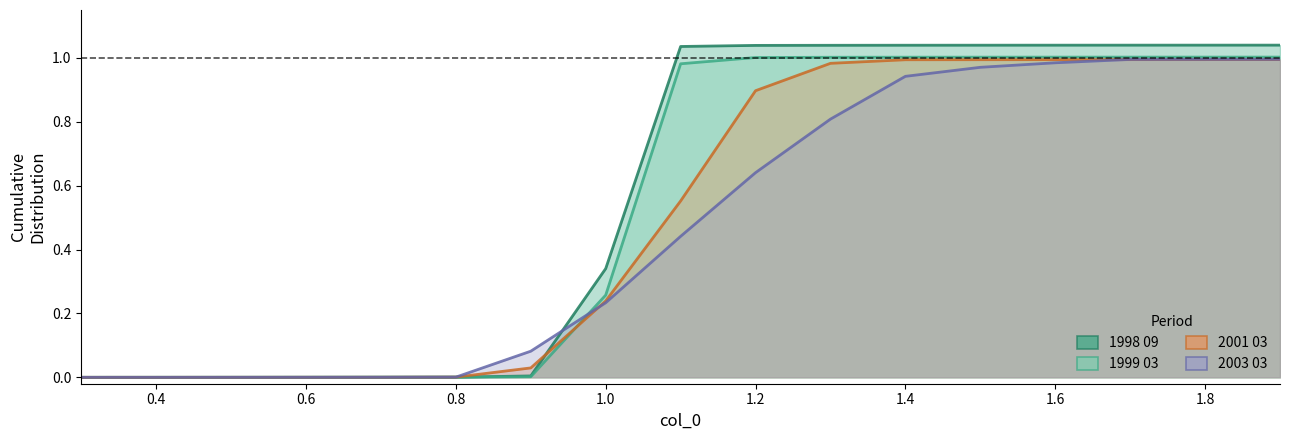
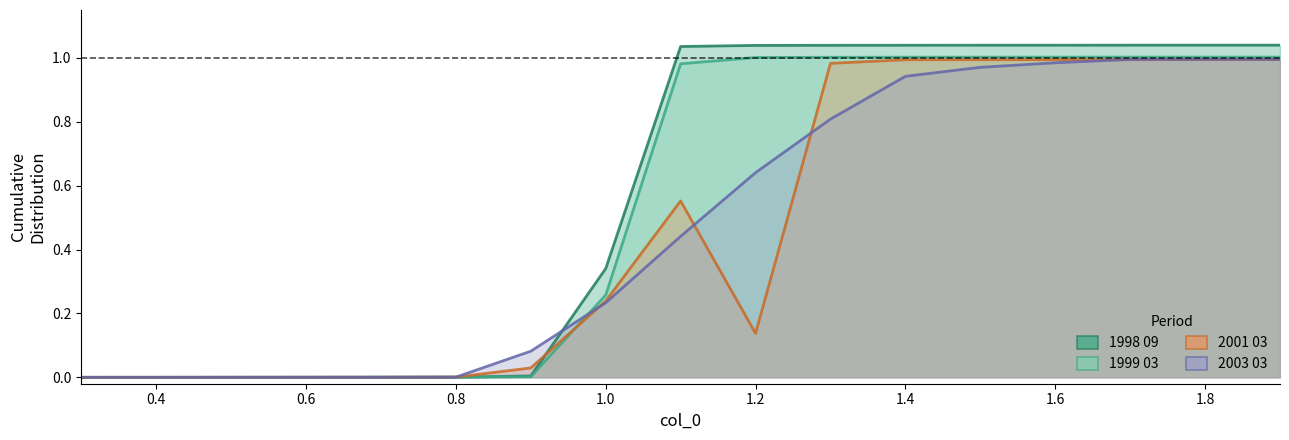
2001 03, 1.2: 0.90 -> 0.14
